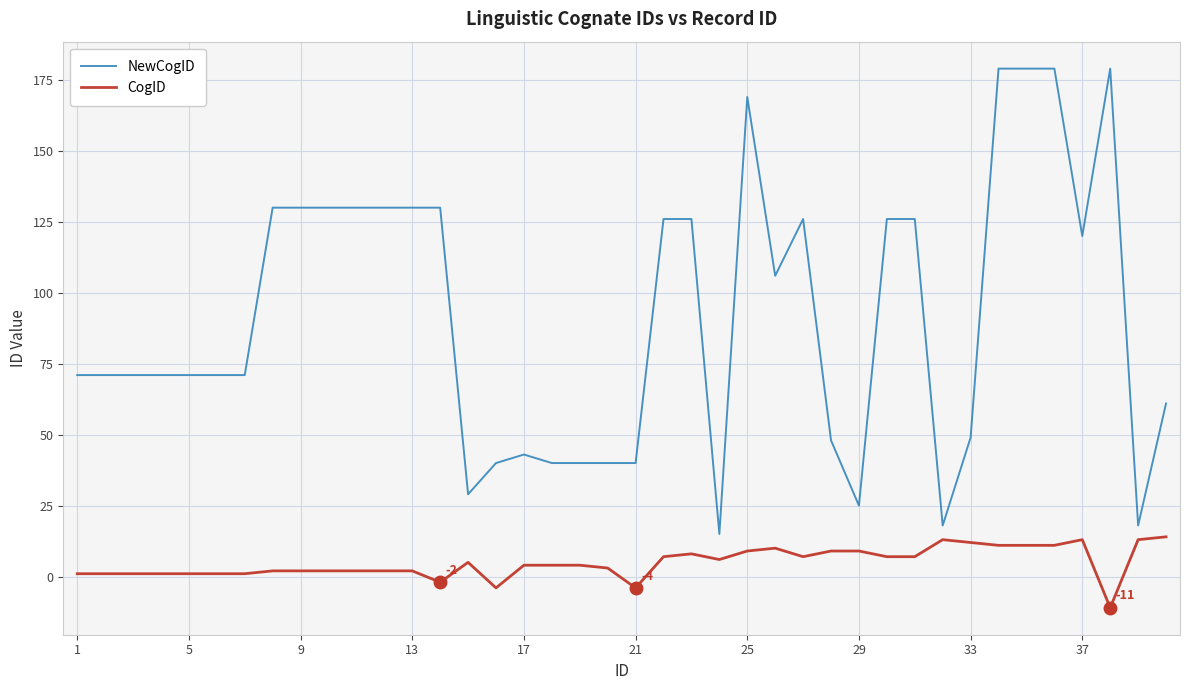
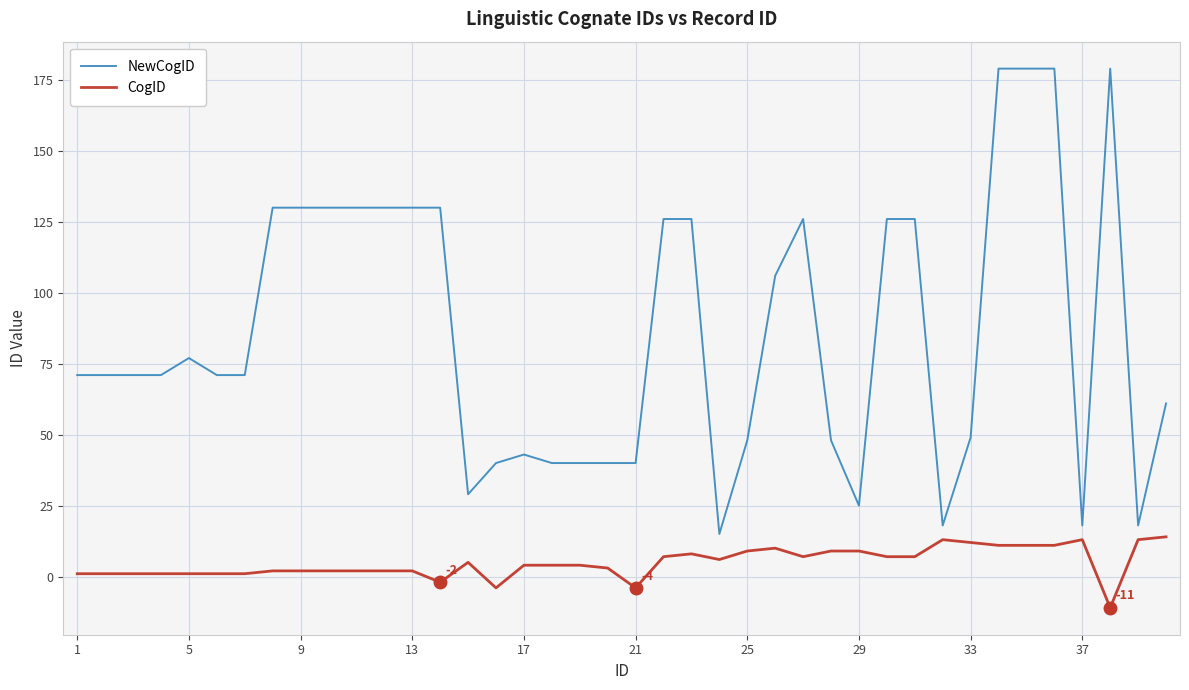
NewCogID, 5: 71 -> 77
NewCogID, 25: 169 -> 48
NewCogID, 37: 120 -> 18
